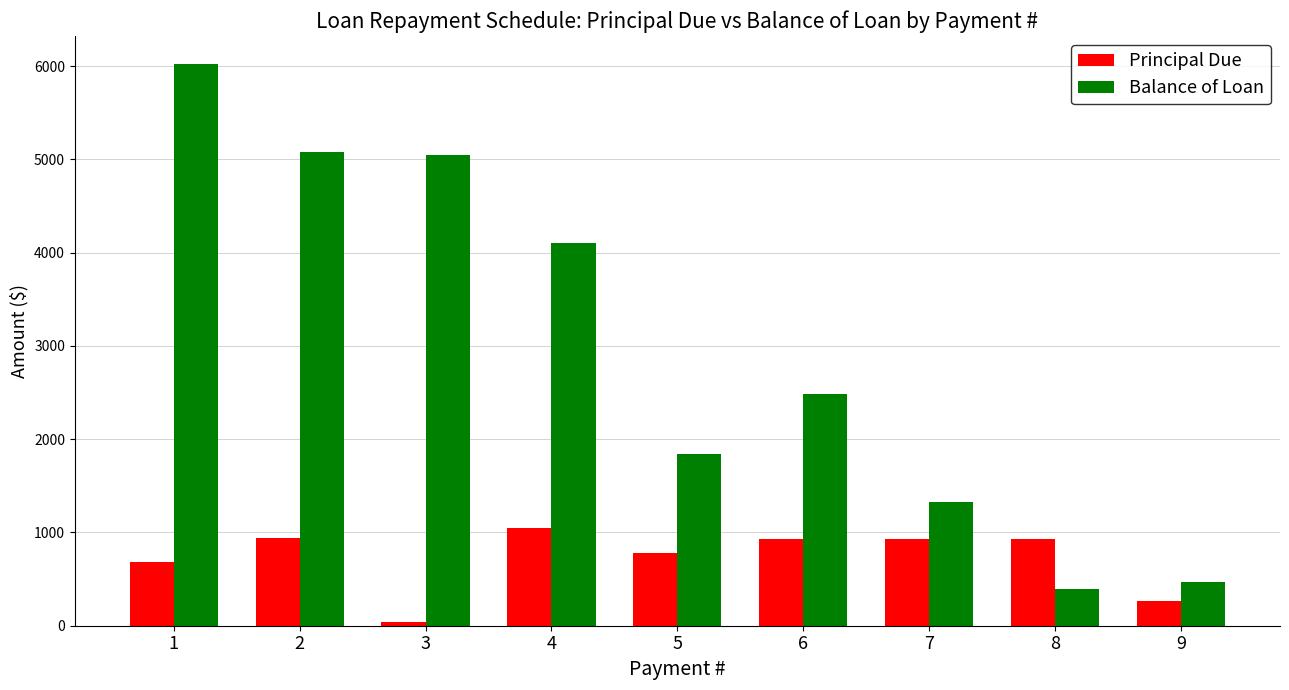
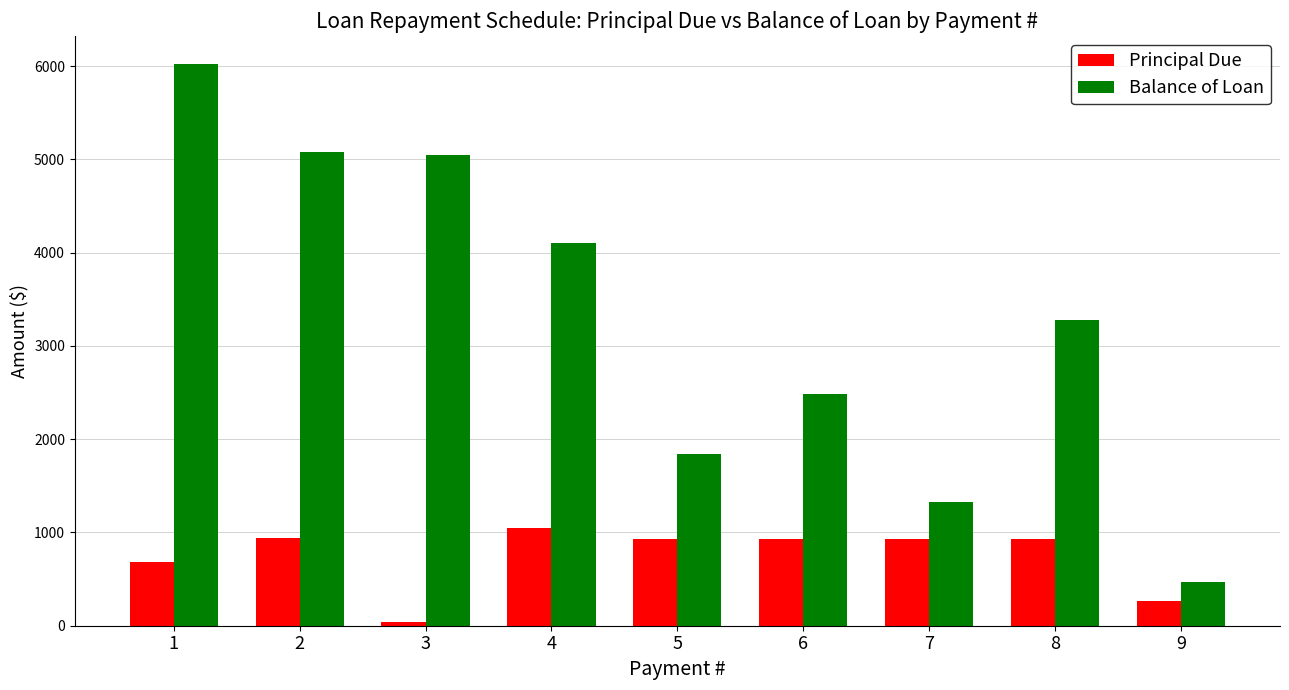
Principal Due, 5: 800 -> 900
Balance of Loan, 8: 400 -> 3300
